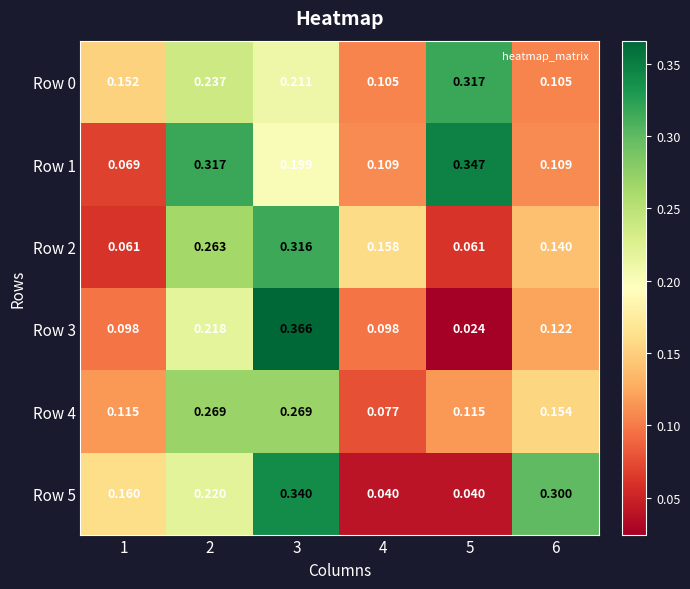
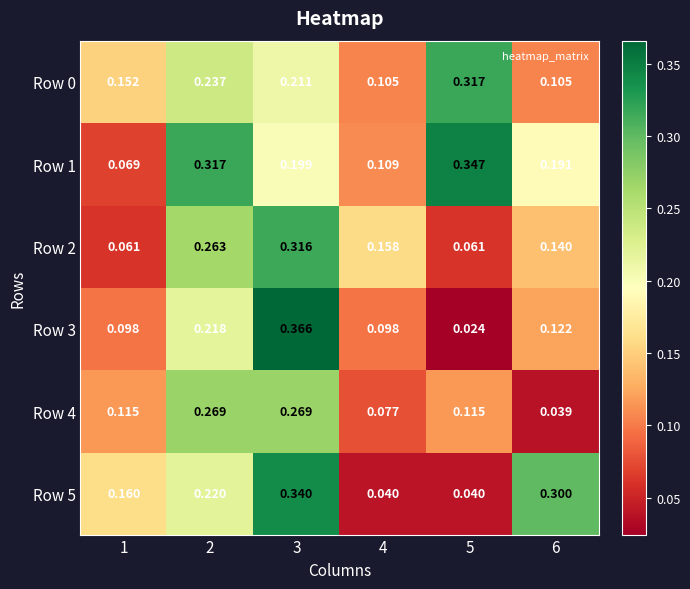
Row 1, 6: 0.109 -> 0.191
Row 4, 6: 0.154 -> 0.039
